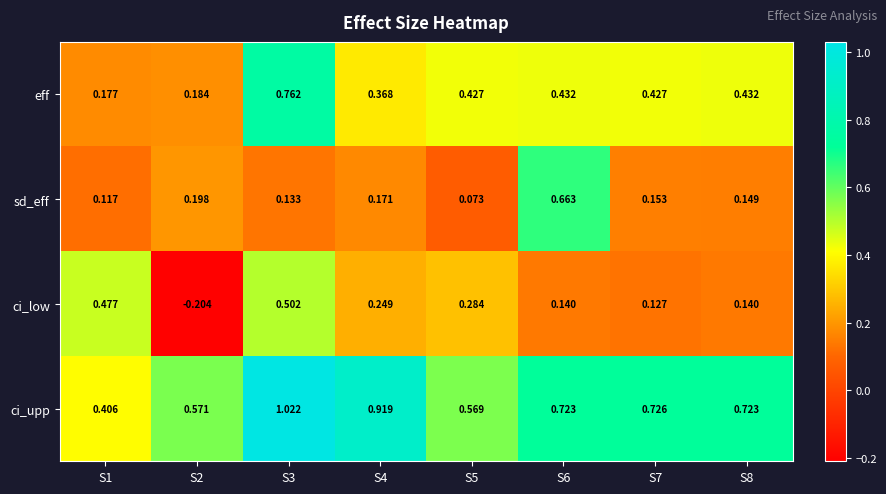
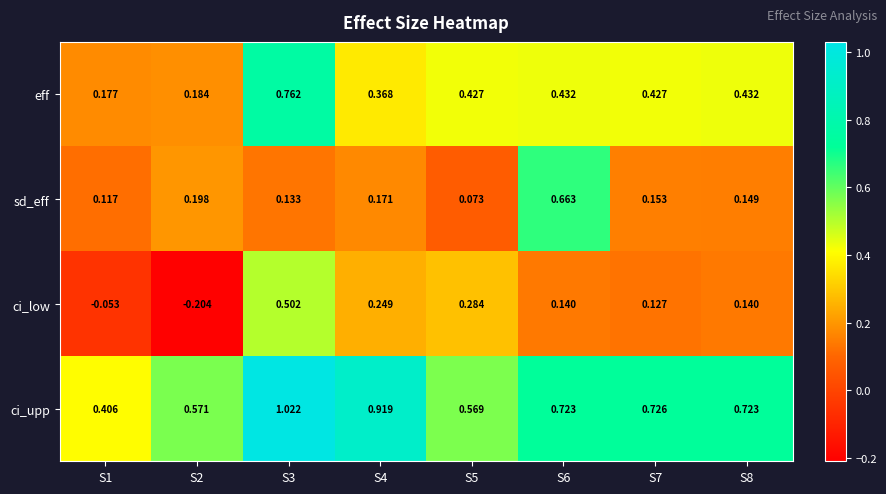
ci_low, S1: 0.477 -> -0.053
